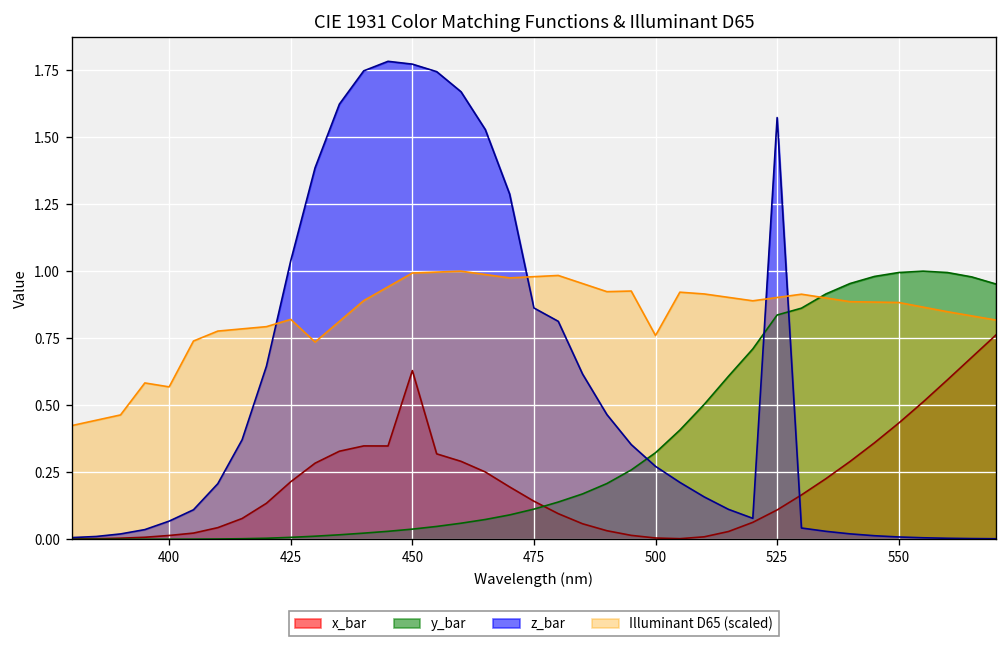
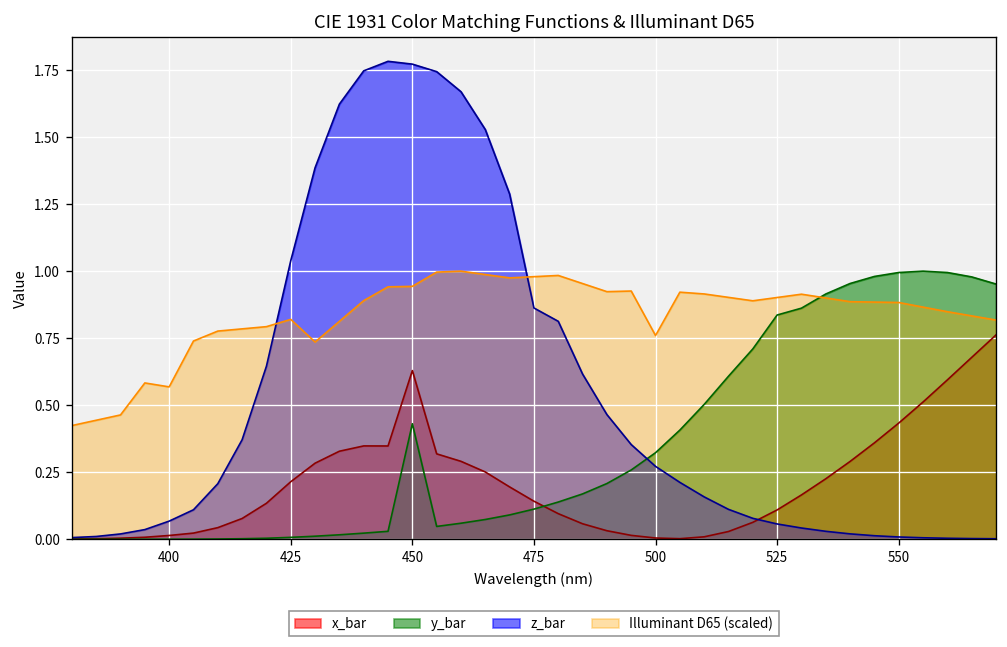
y_bar, 450: 0.04 -> 0.43
Illuminant D65 (scaled), 450: 0.99 -> 0.94
z_bar, 525: 1.57 -> 0.06
